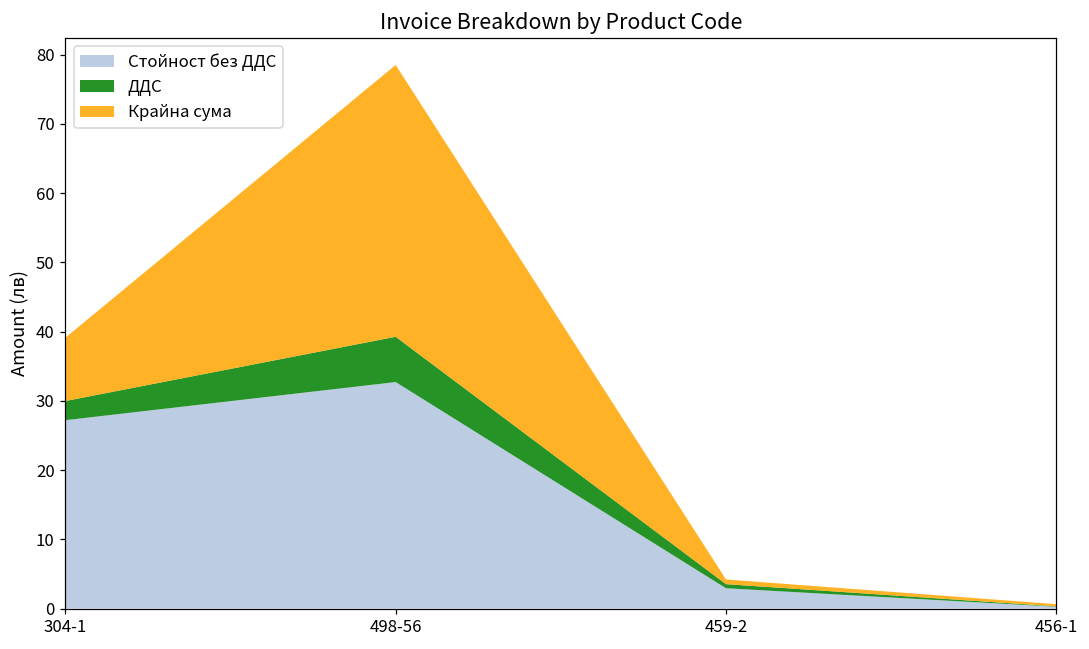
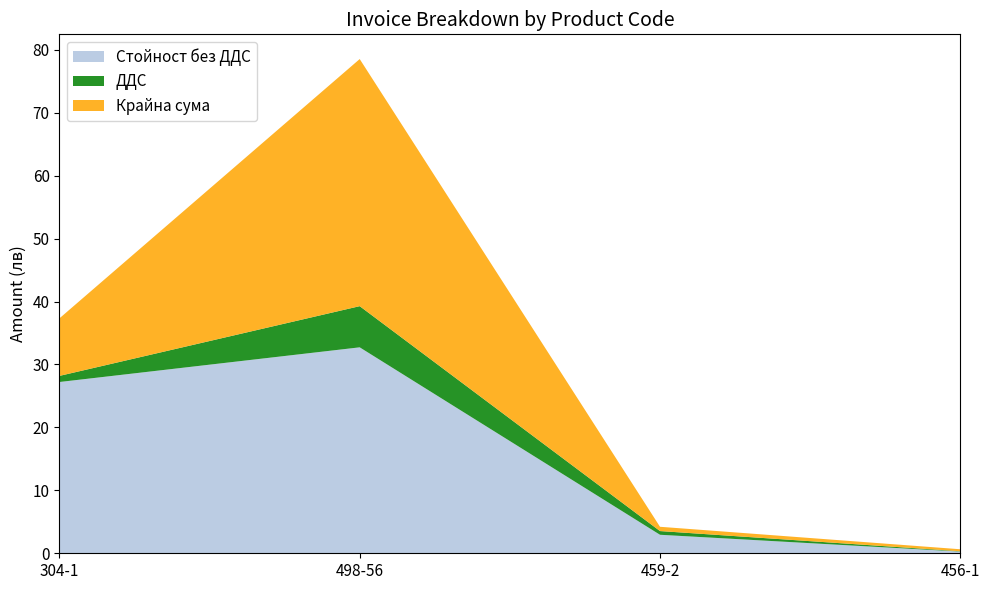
ДДС, 304-1: 3 -> 1
